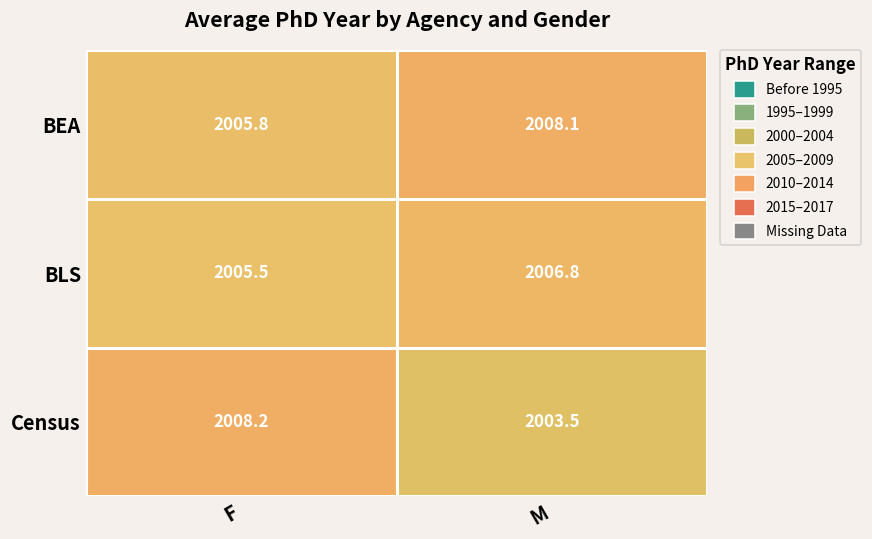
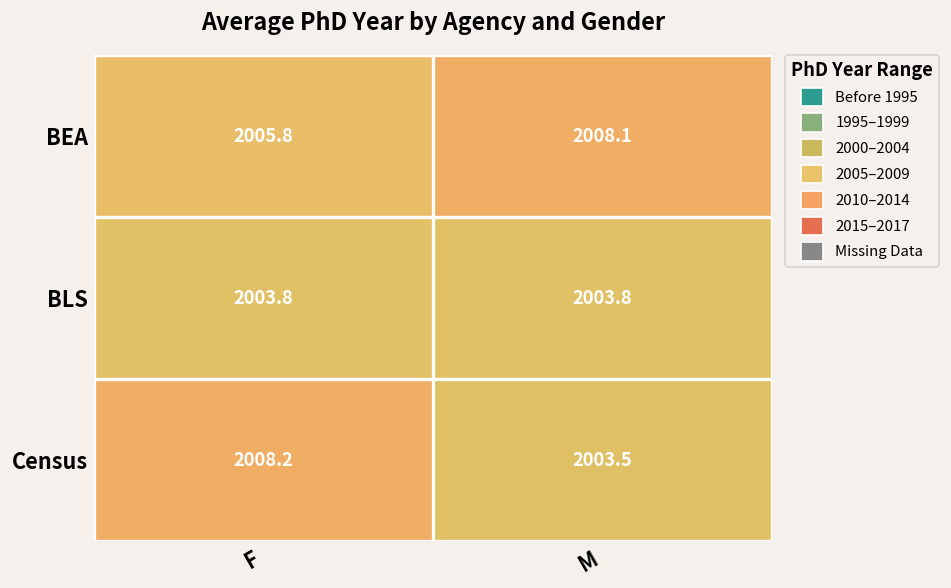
BLS, F: 2005.5 -> 2003.8
BLS, M: 2006.8 -> 2003.8
